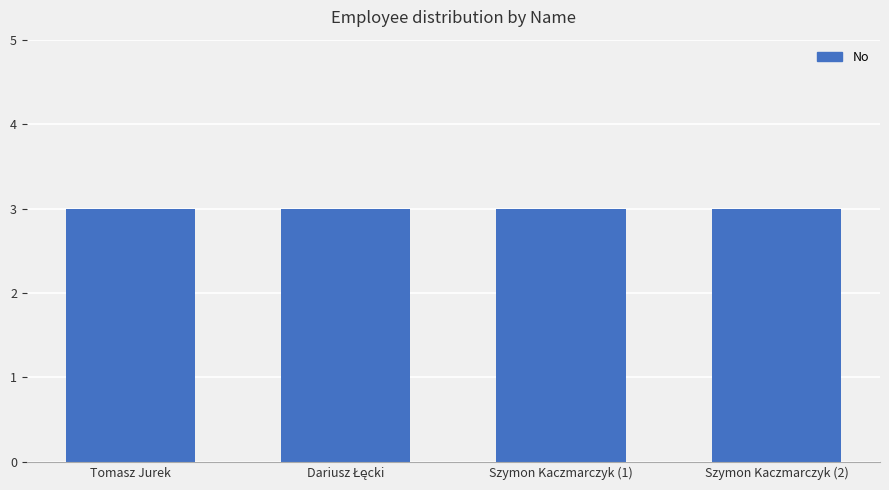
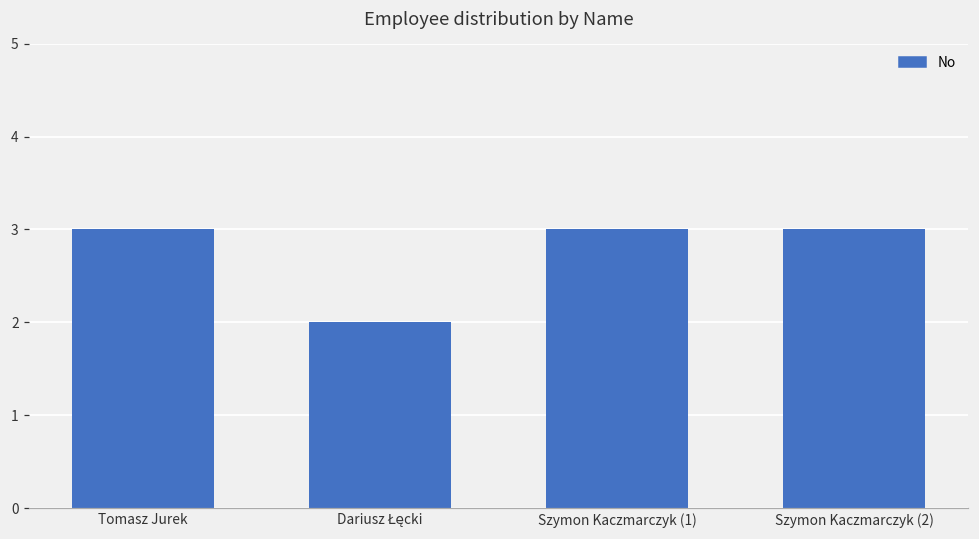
Dariusz Łęcki: 3 -> 2
